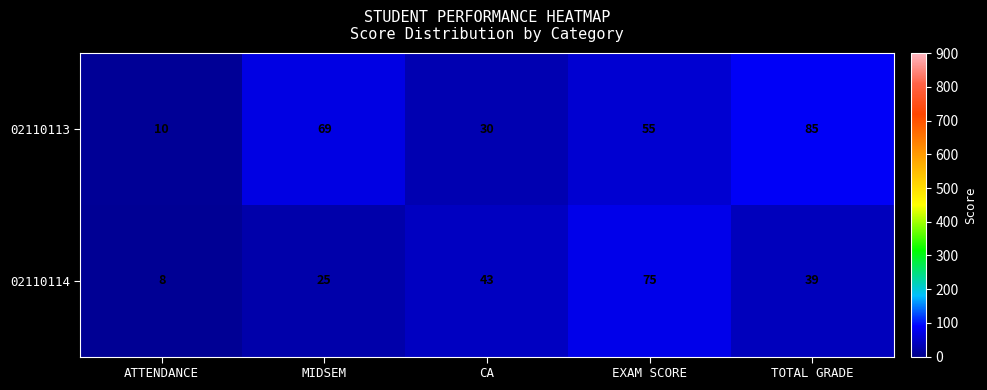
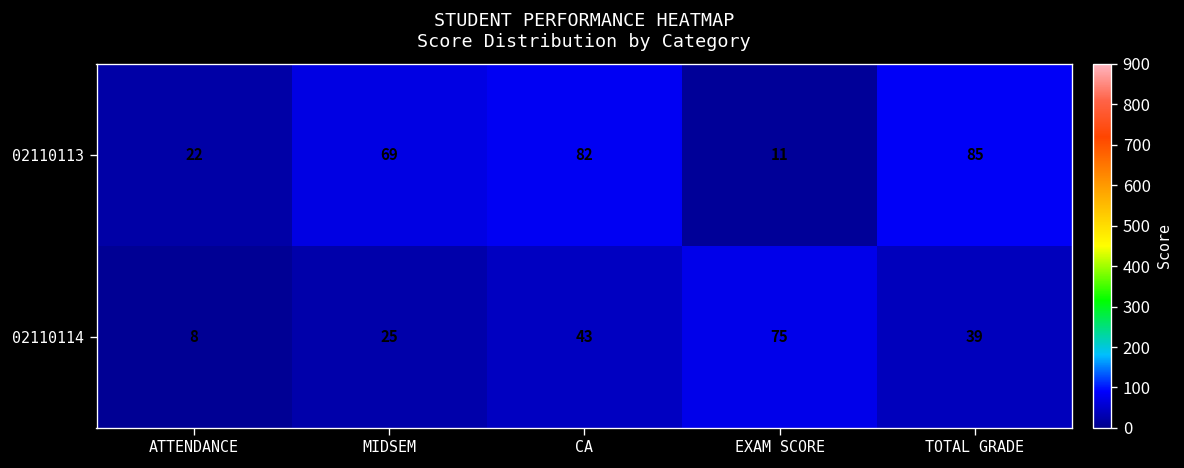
02110113, ATTENDANCE: 10 -> 22
02110113, CA: 30 -> 82
02110113, EXAM SCORE: 55 -> 11
